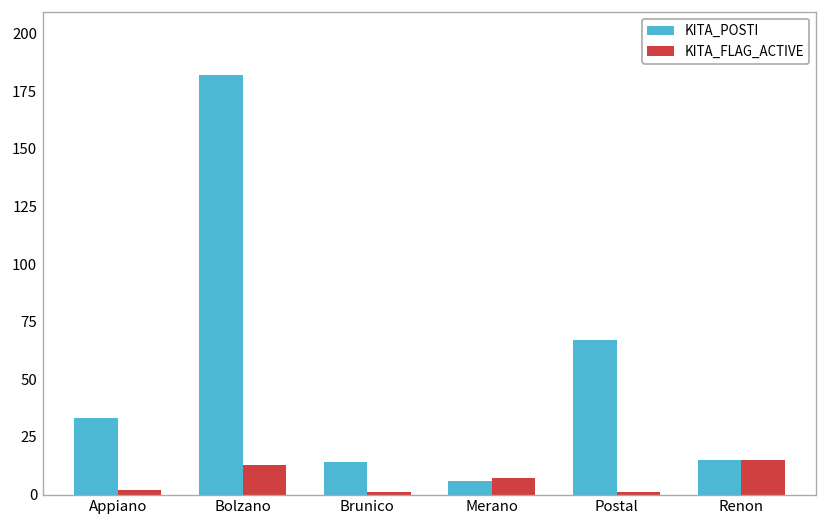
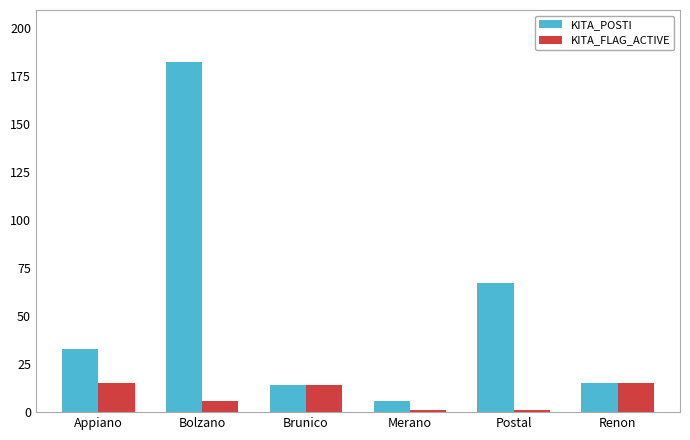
KITA_FLAG_ACTIVE, Appiano: 2 -> 15
KITA_FLAG_ACTIVE, Bolzano: 13 -> 6
KITA_FLAG_ACTIVE, Brunico: 1 -> 14
KITA_FLAG_ACTIVE, Merano: 7 -> 1
